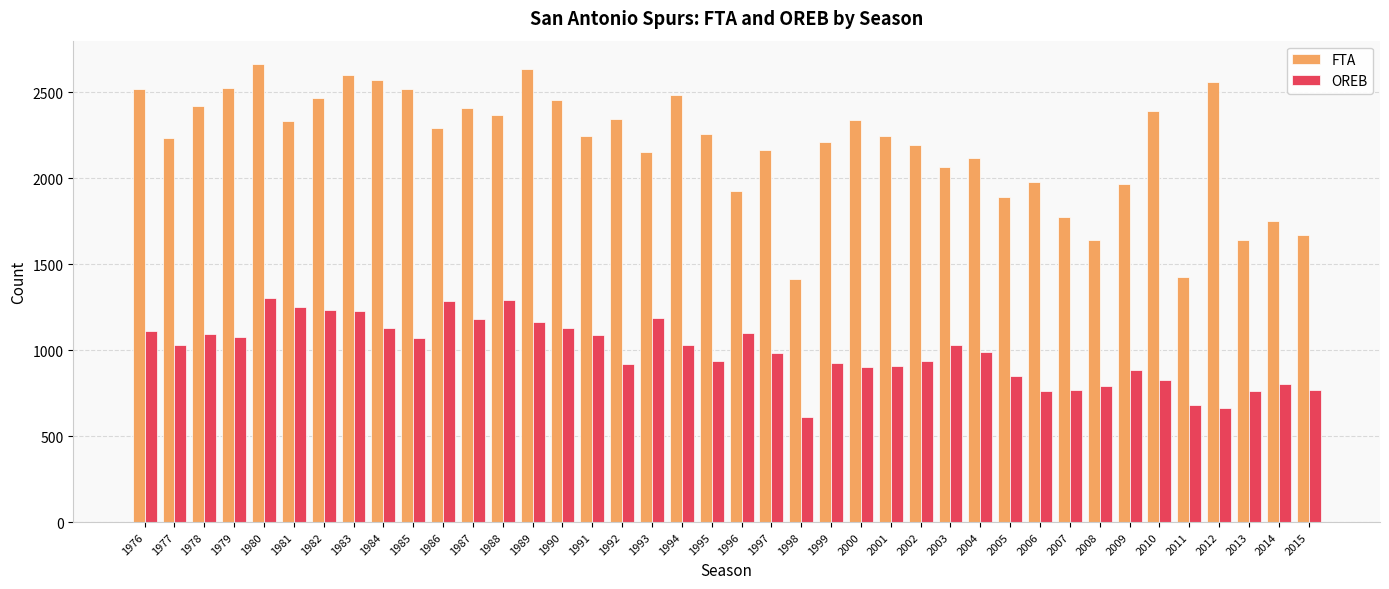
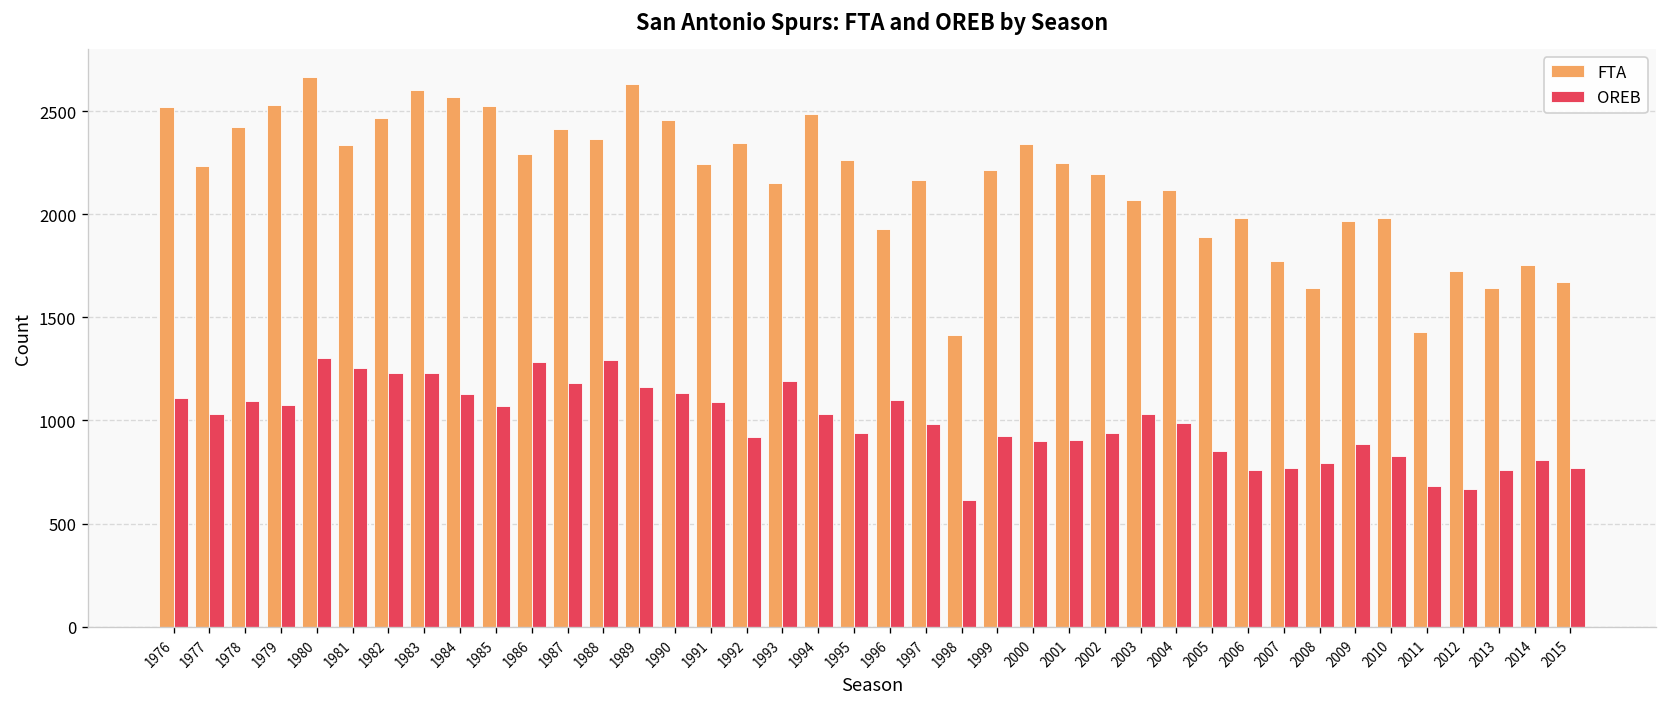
FTA, 2010: 2390 -> 1980
FTA, 2012: 2560 -> 1730
